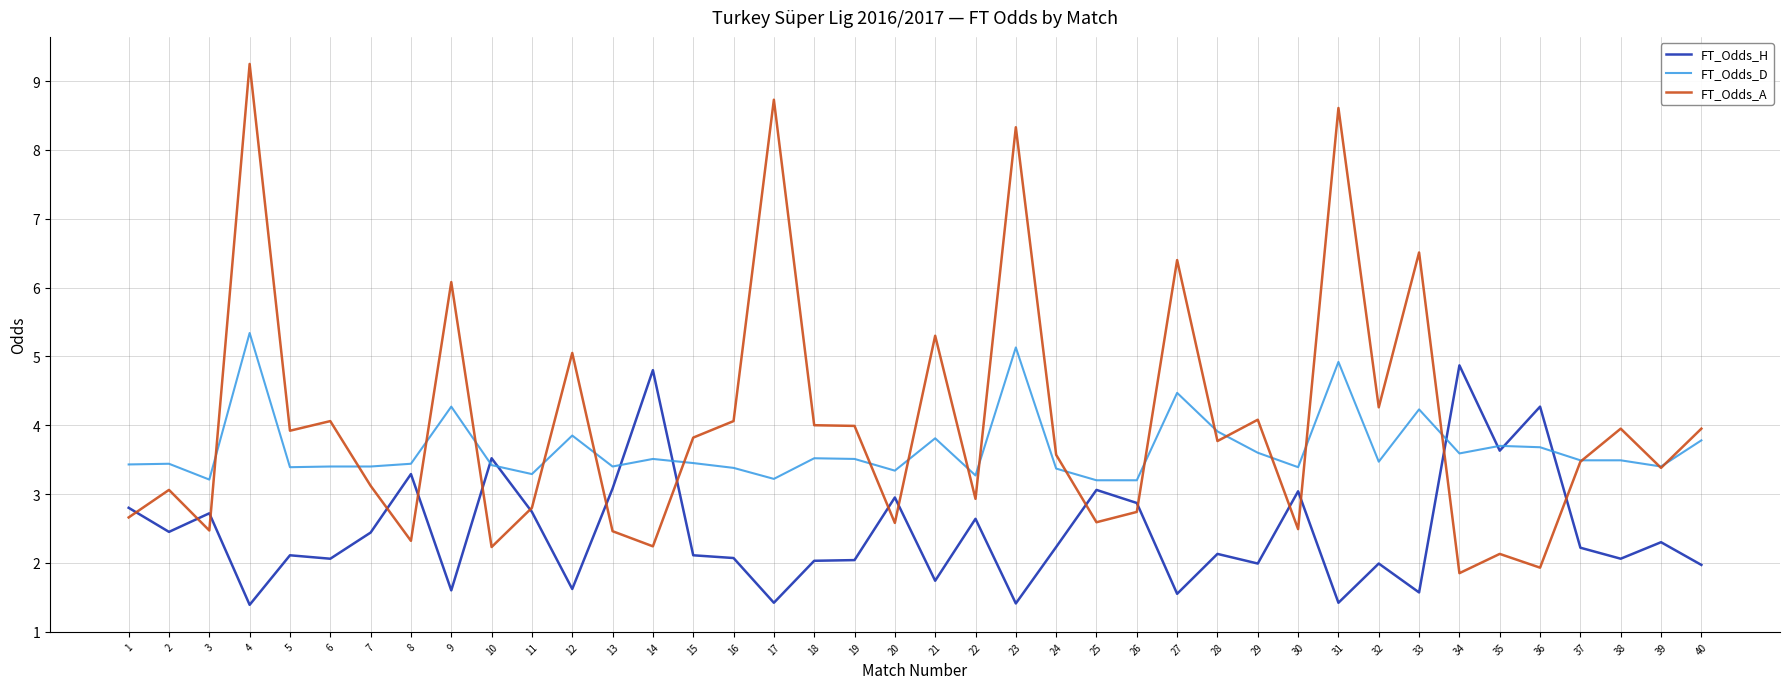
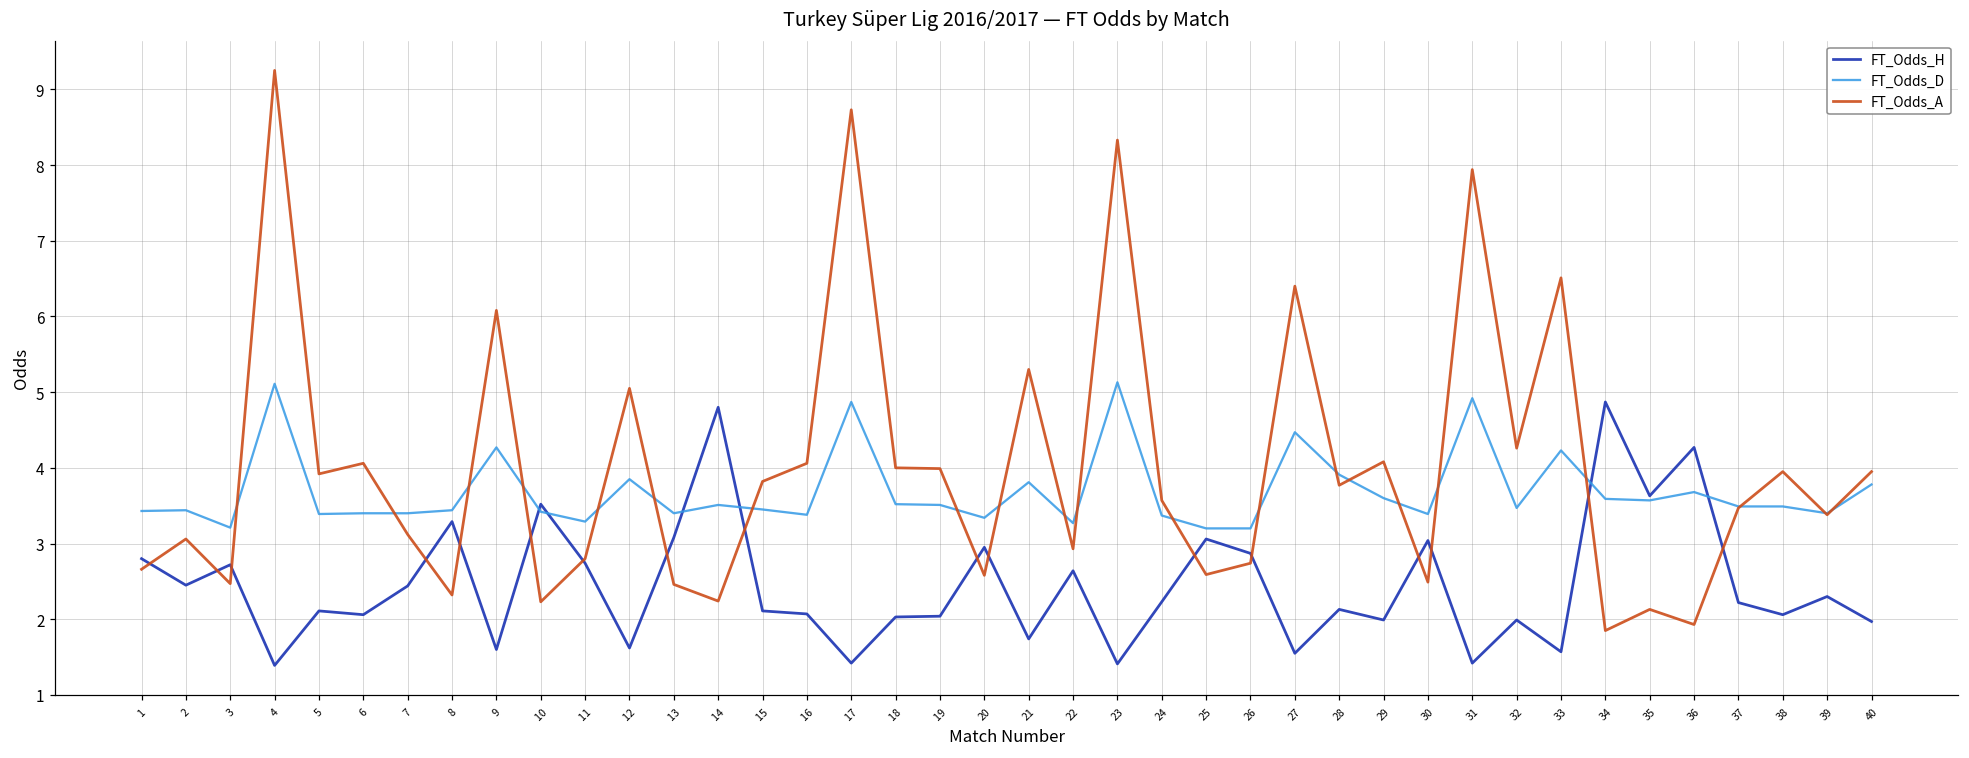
FT_Odds_D, 4: 5.3 -> 5.1
FT_Odds_D, 17: 3.2 -> 4.9
FT_Odds_A, 31: 8.6 -> 7.9
FT_Odds_D, 35: 3.7 -> 3.6
